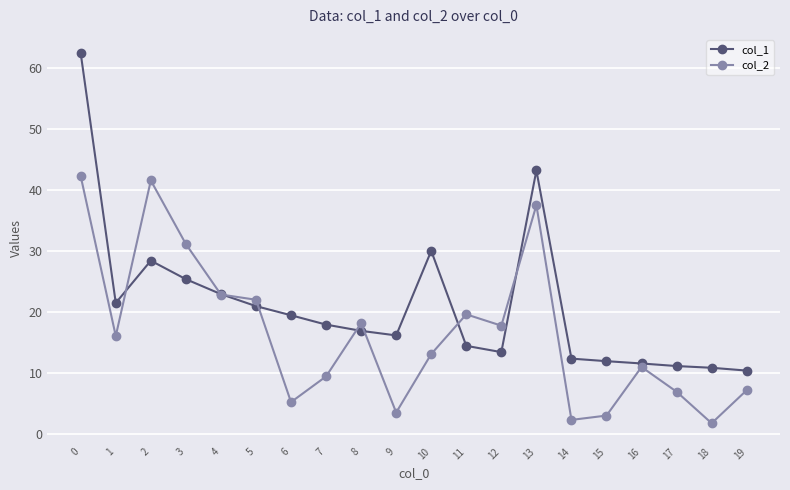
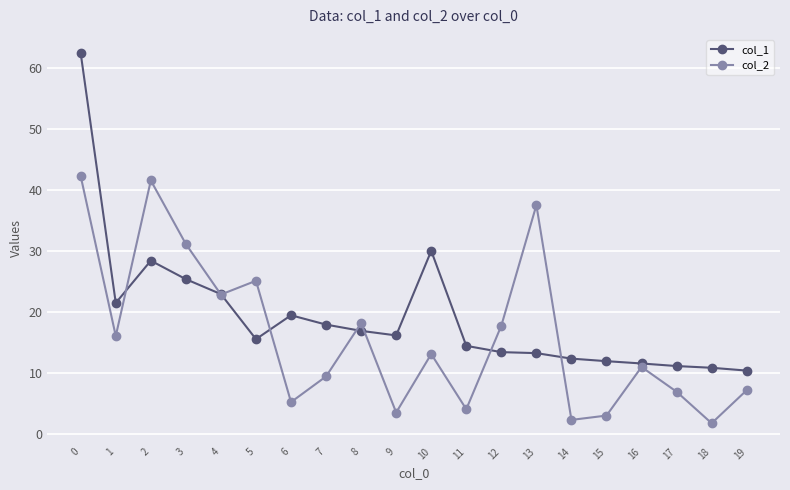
col_1, 5: 21 -> 16
col_2, 5: 22 -> 25
col_2, 11: 20 -> 4
col_1, 13: 43 -> 13
